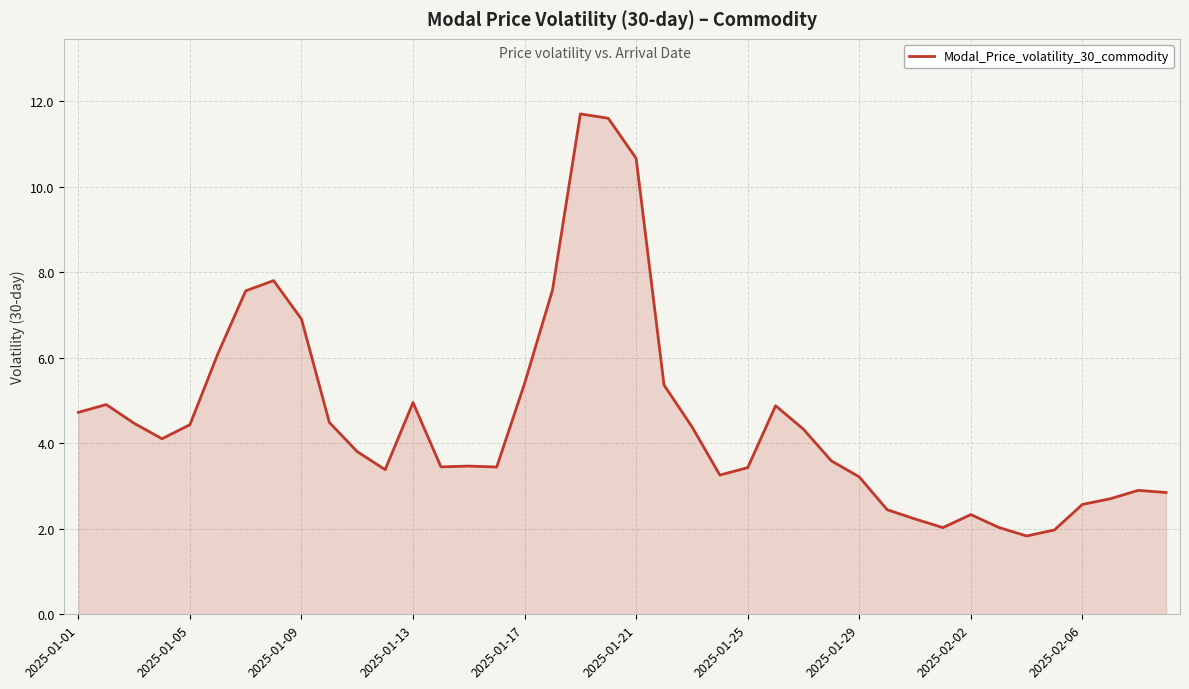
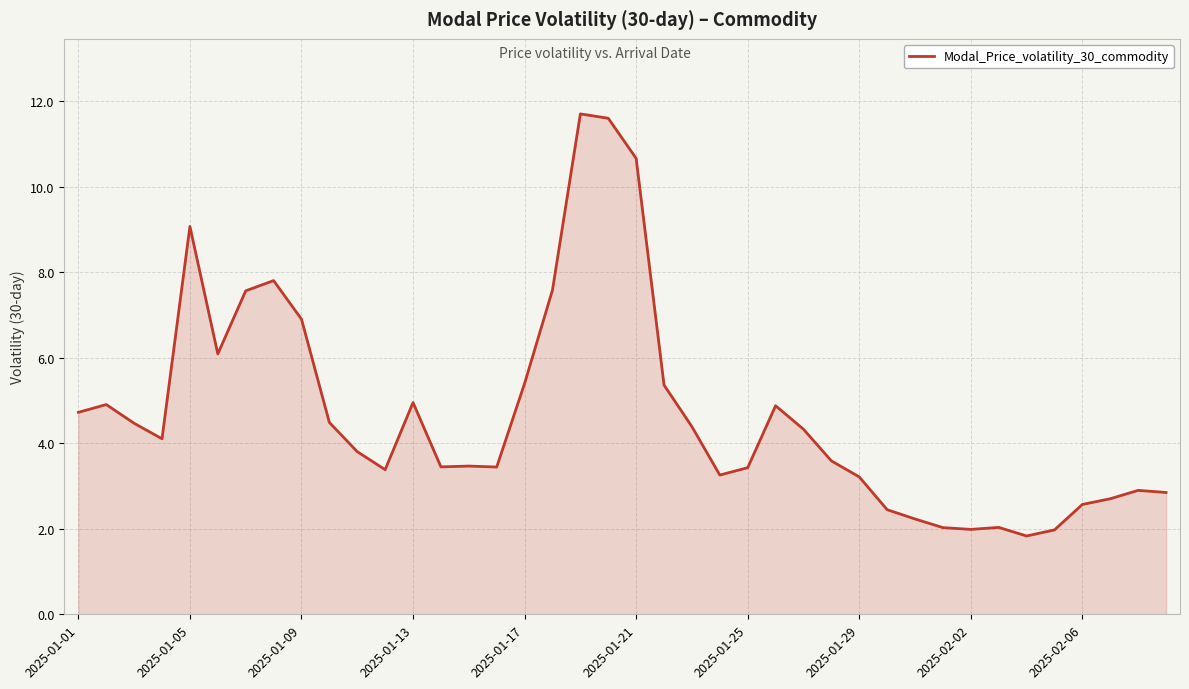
2025-01-05: 4.4 -> 9.1
2025-02-02: 2.3 -> 2.0
